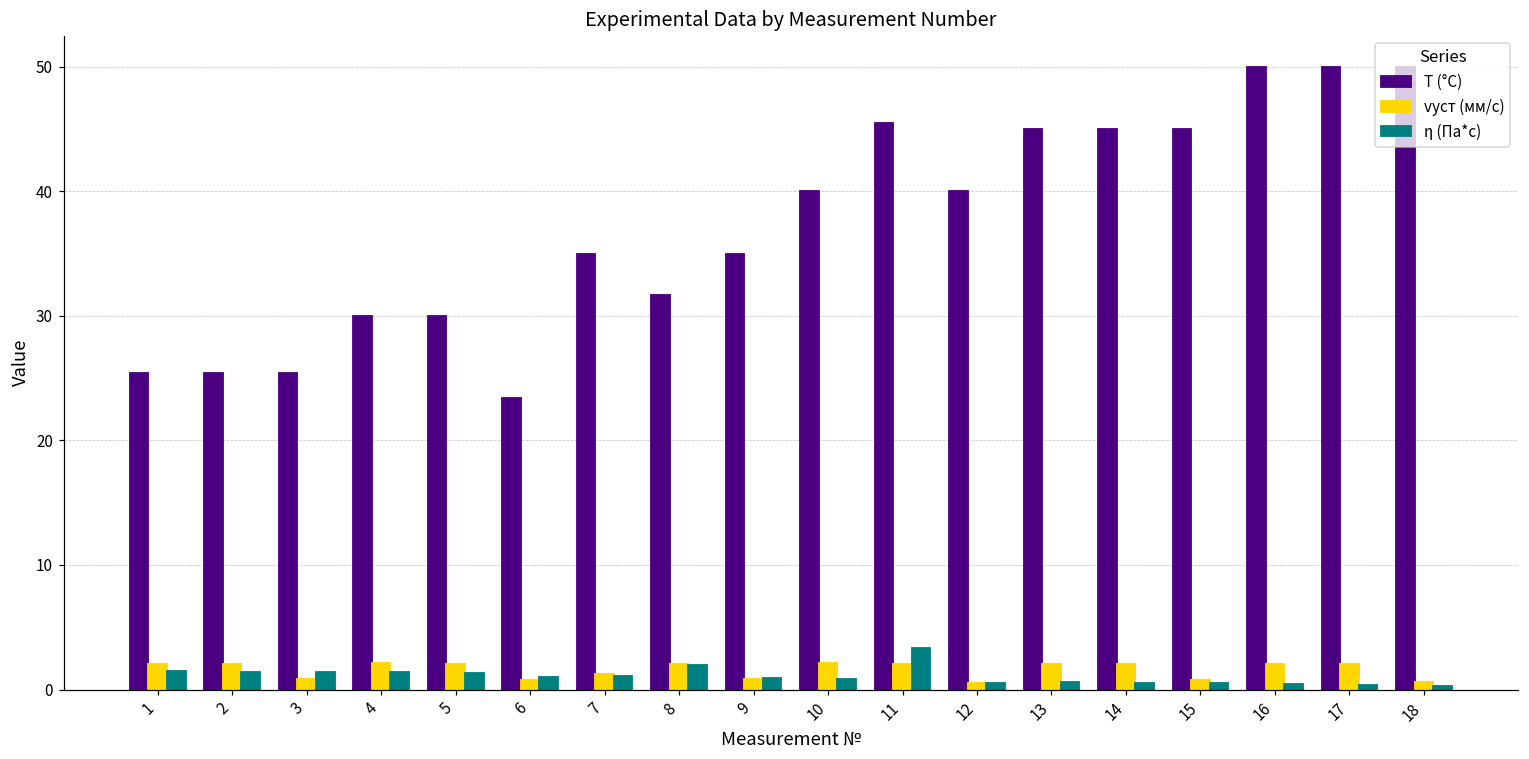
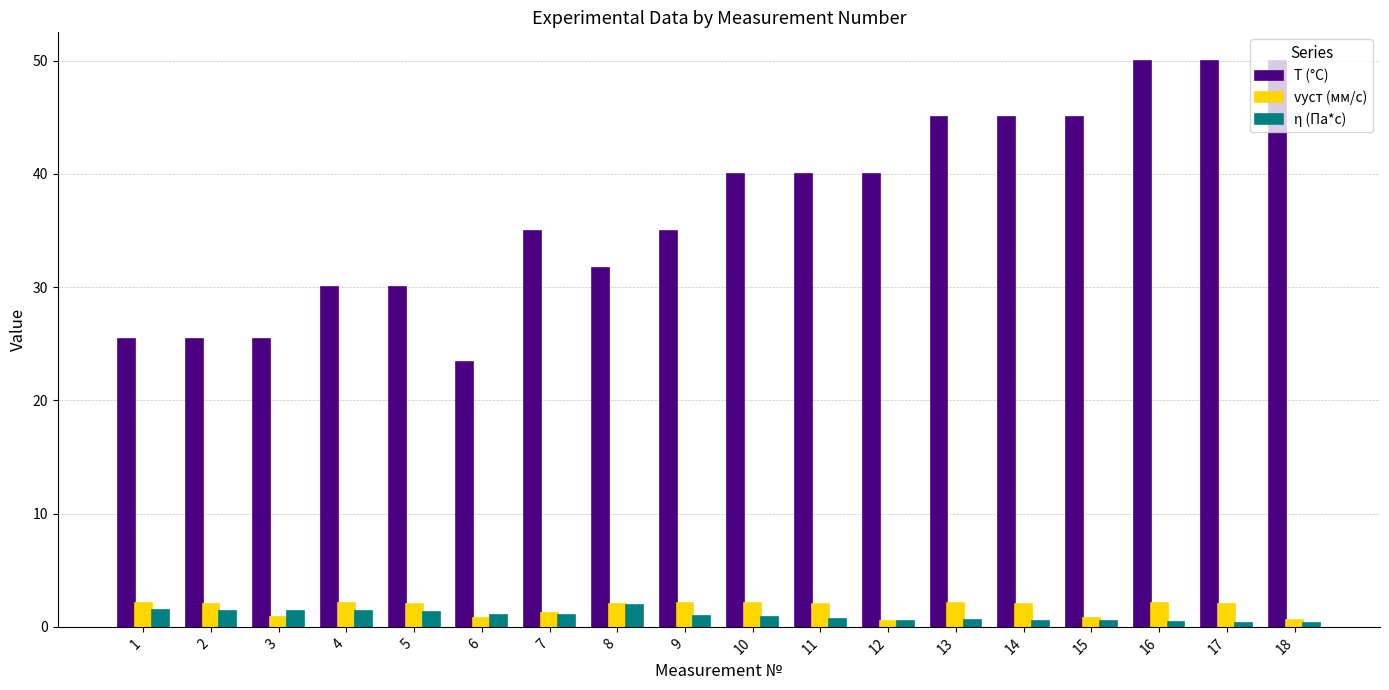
vуст (мм/с), 9: 0.9 -> 2.1
T (°C), 11: 45.5 -> 40.0
η (Па*с), 11: 3.3 -> 0.7
